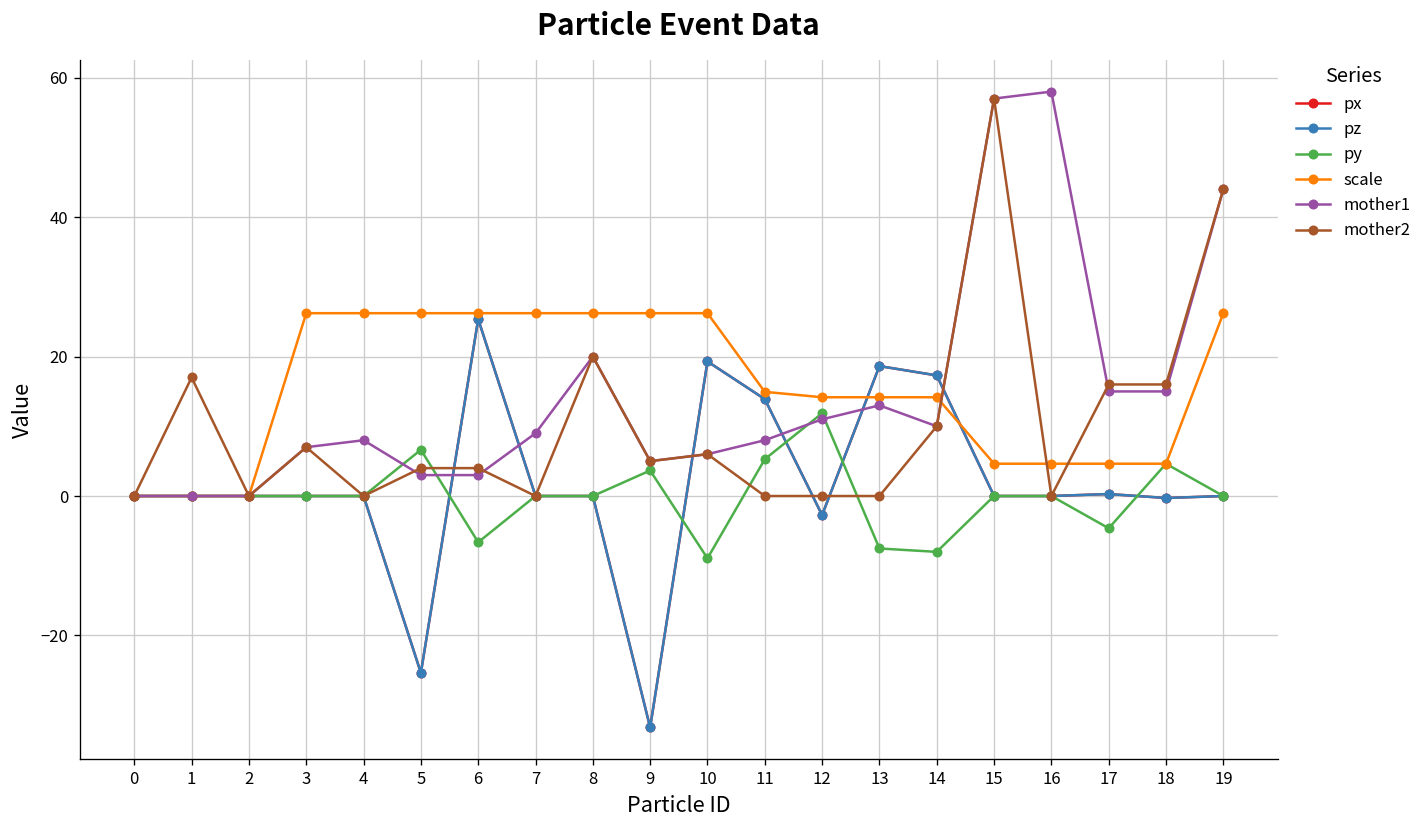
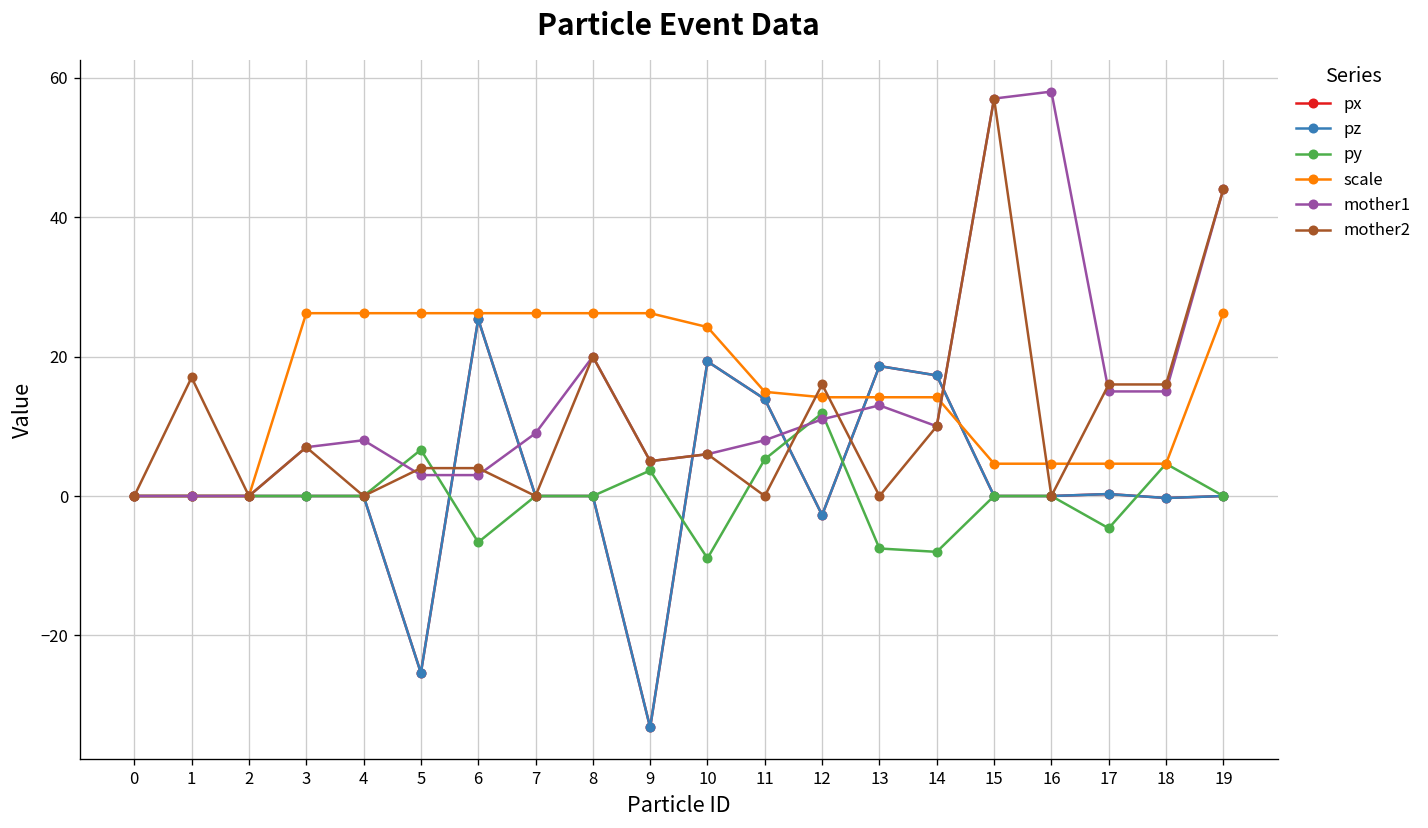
scale, 10: 26 -> 24
mother2, 12: 0 -> 16
